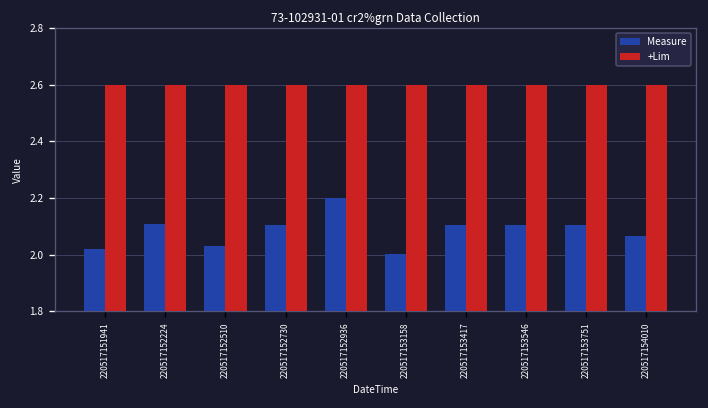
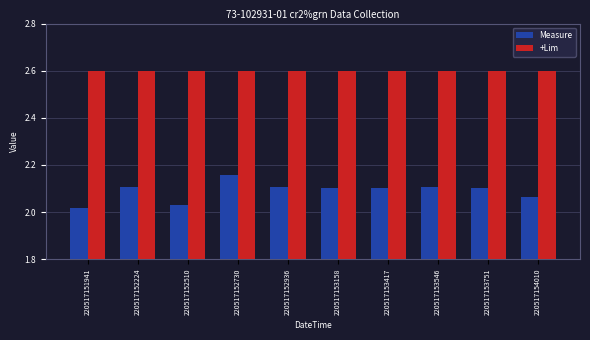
Measure, 220517152730: 2.11 -> 2.16
Measure, 220517152936: 2.20 -> 2.11
Measure, 220517153158: 2.00 -> 2.10
